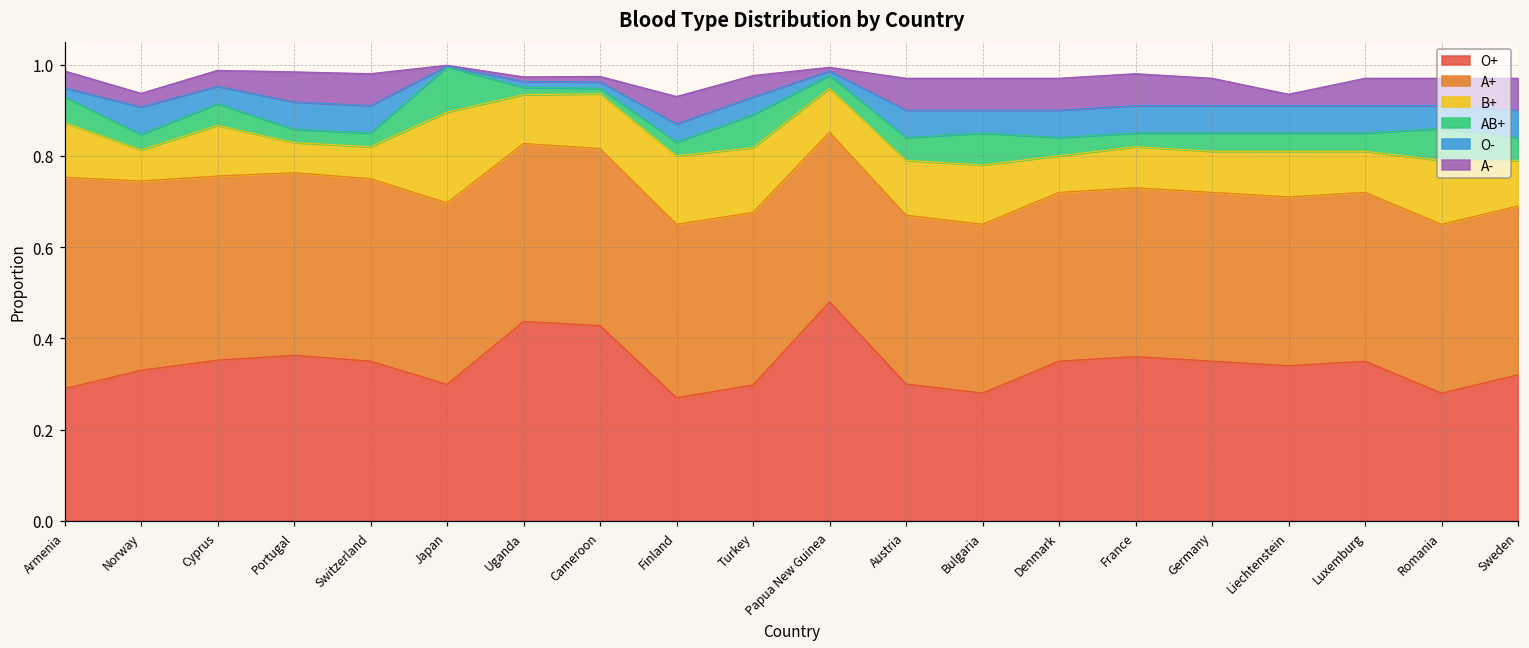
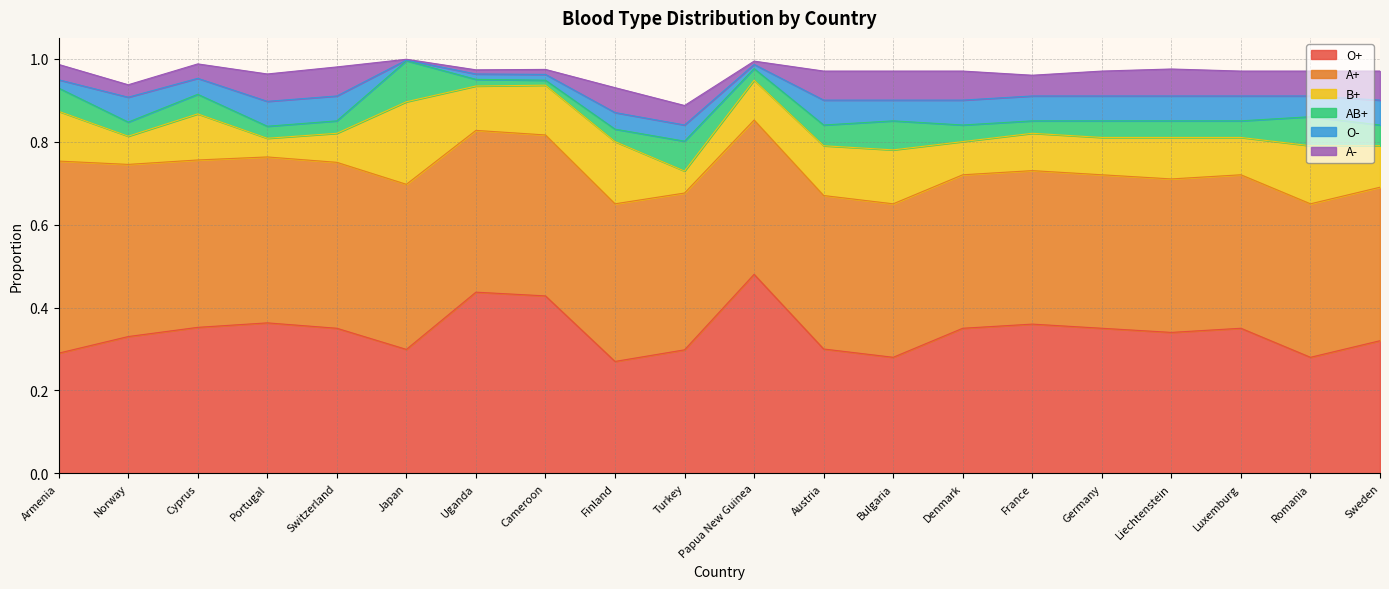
B+, Portugal: 0.07 -> 0.05
B+, Turkey: 0.14 -> 0.05
A-, France: 0.07 -> 0.05
A-, Liechtenstein: 0.03 -> 0.06
